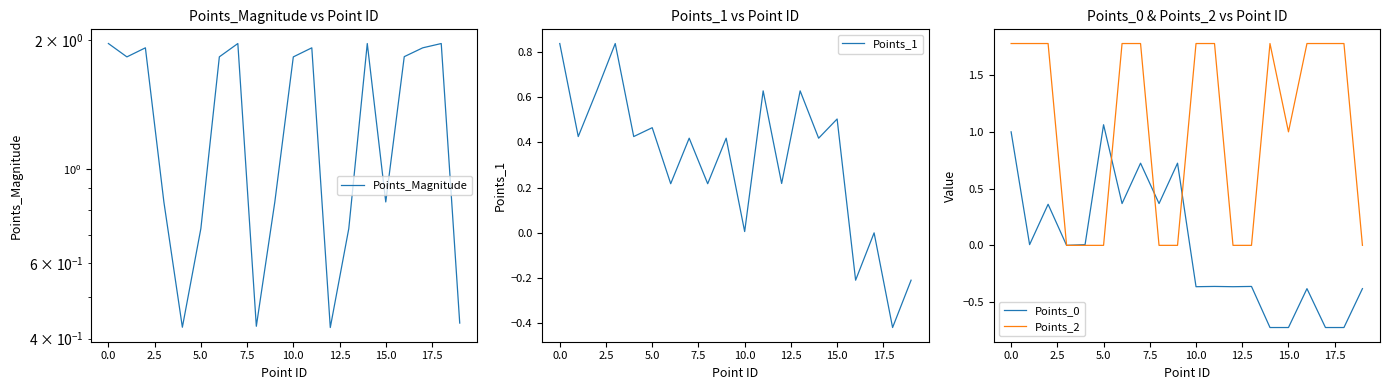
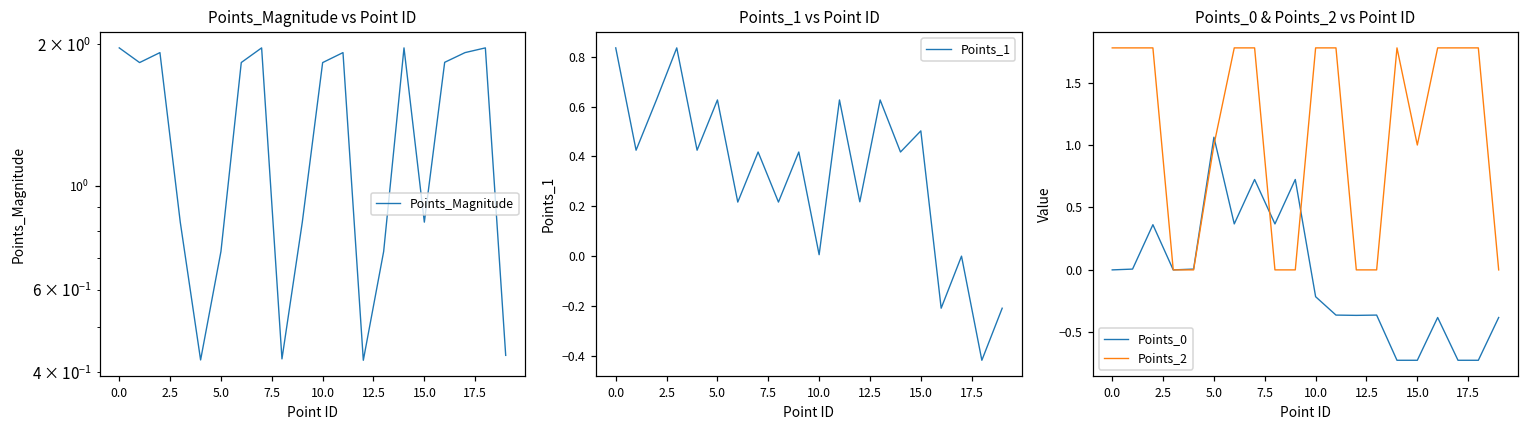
Points_1 vs Point ID, 5.0: 0.46 -> 0.63
Points_0 & Points_2 vs Point ID, Points_0, 0.0: 1 -> 0
Points_0 & Points_2 vs Point ID, Points_2, 5.0: 0 -> 1
Points_0 & Points_2 vs Point ID, Points_0, 10.0: -0.36 -> -0.21
